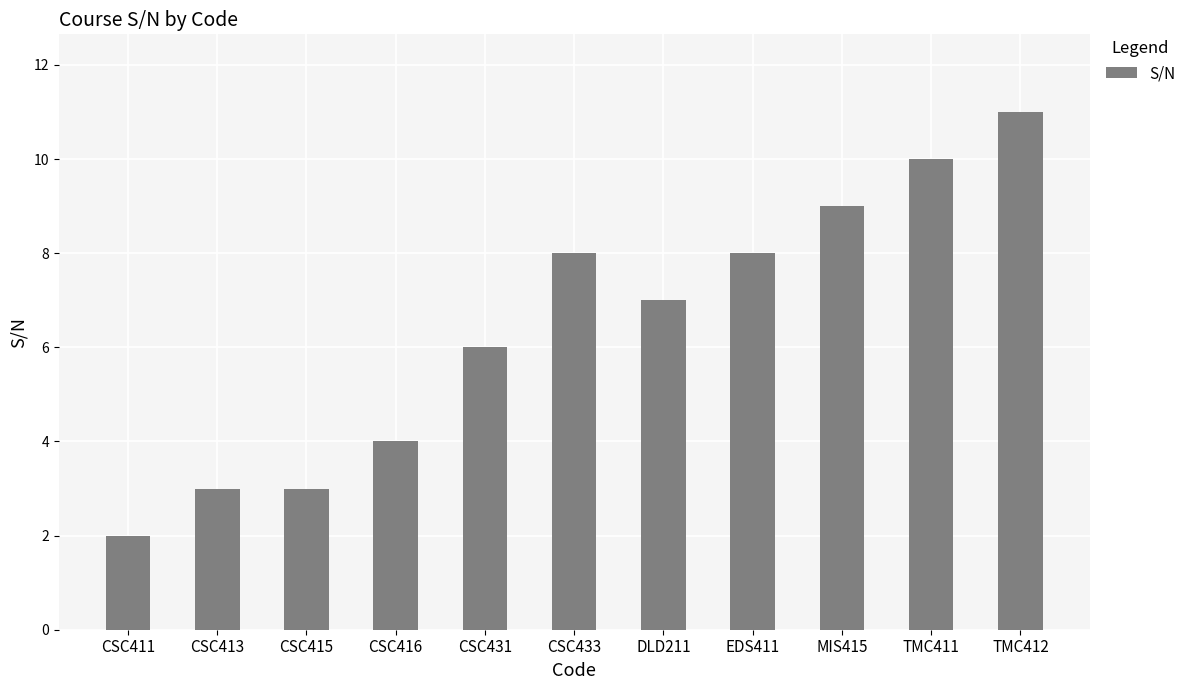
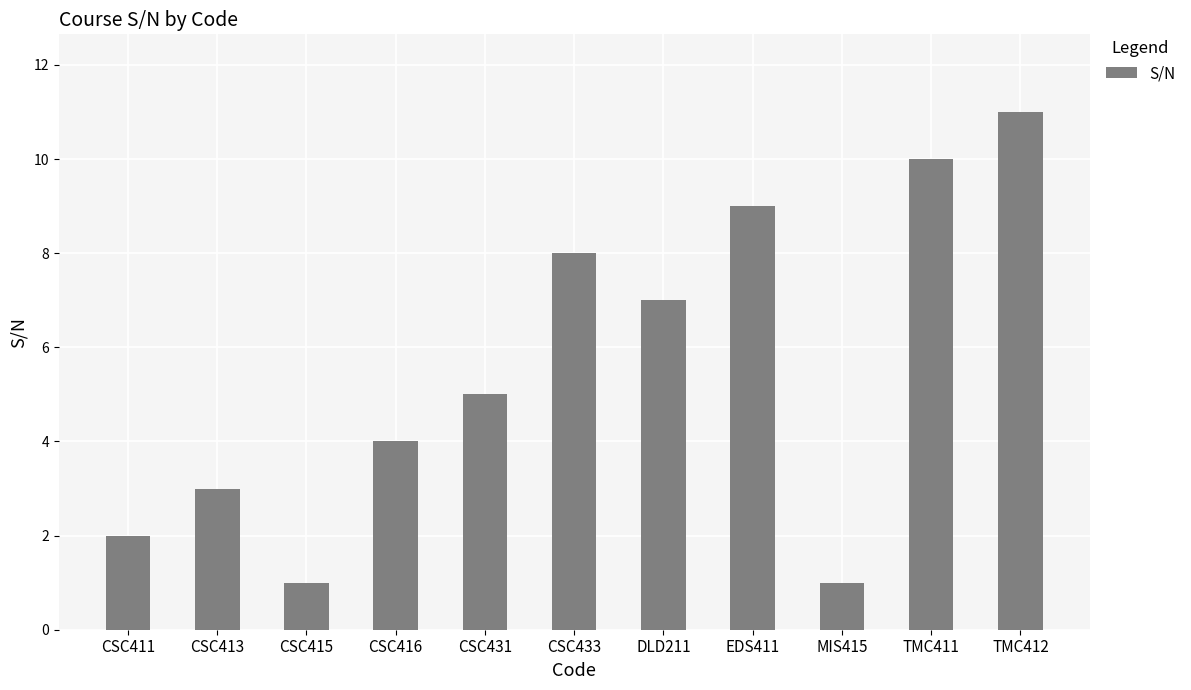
CSC415: 3 -> 1
CSC431: 6 -> 5
EDS411: 8 -> 9
MIS415: 9 -> 1
